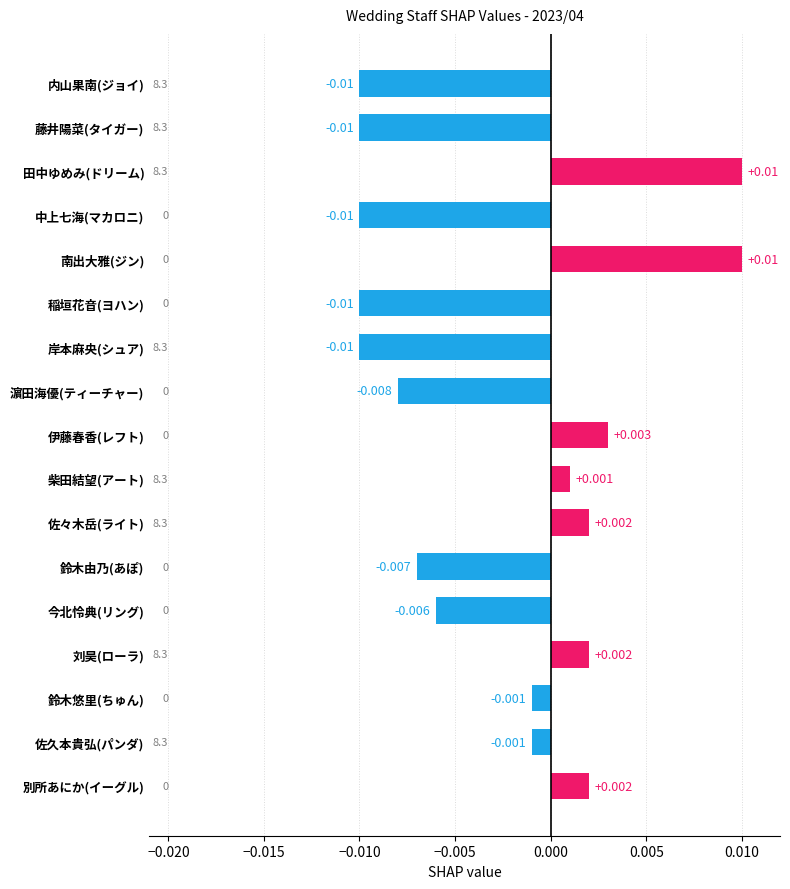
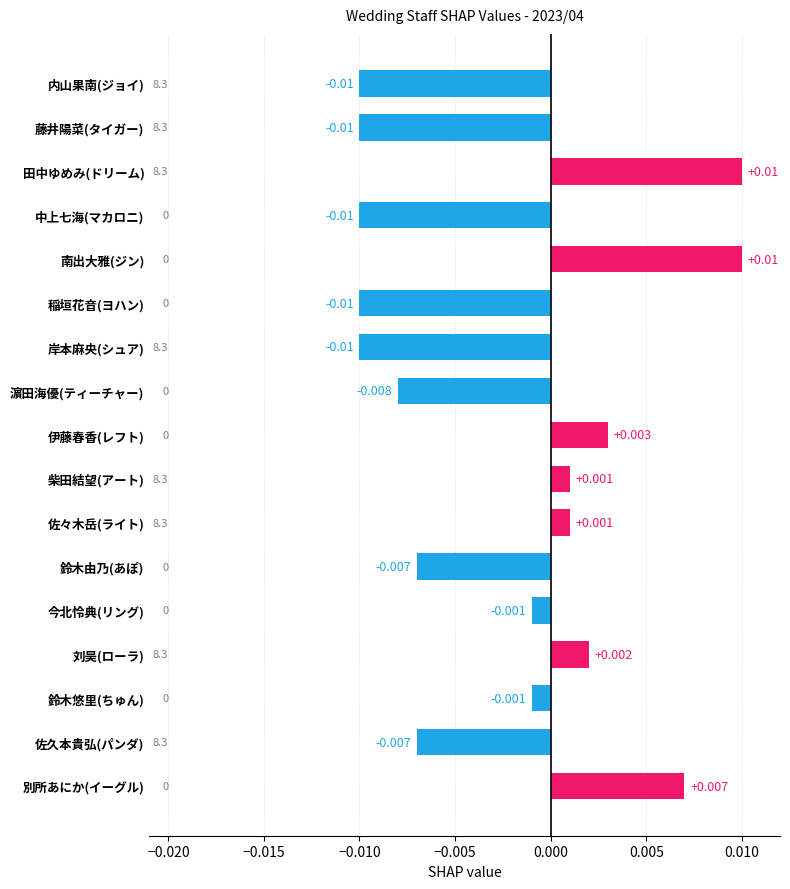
佐々木岳(ライト): +0.002 -> +0.001
今北怜典(リング): -0.006 -> -0.001
佐久本貴弘(パンダ): -0.001 -> -0.007
別所あにか(イーグル): +0.002 -> +0.007
